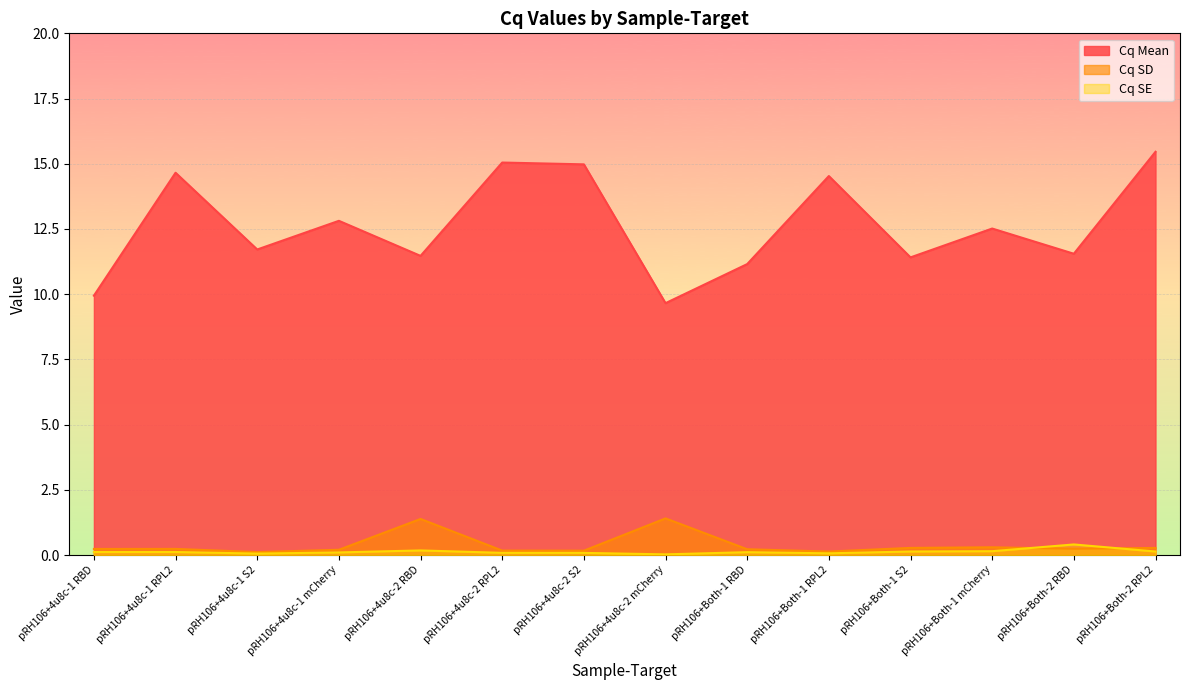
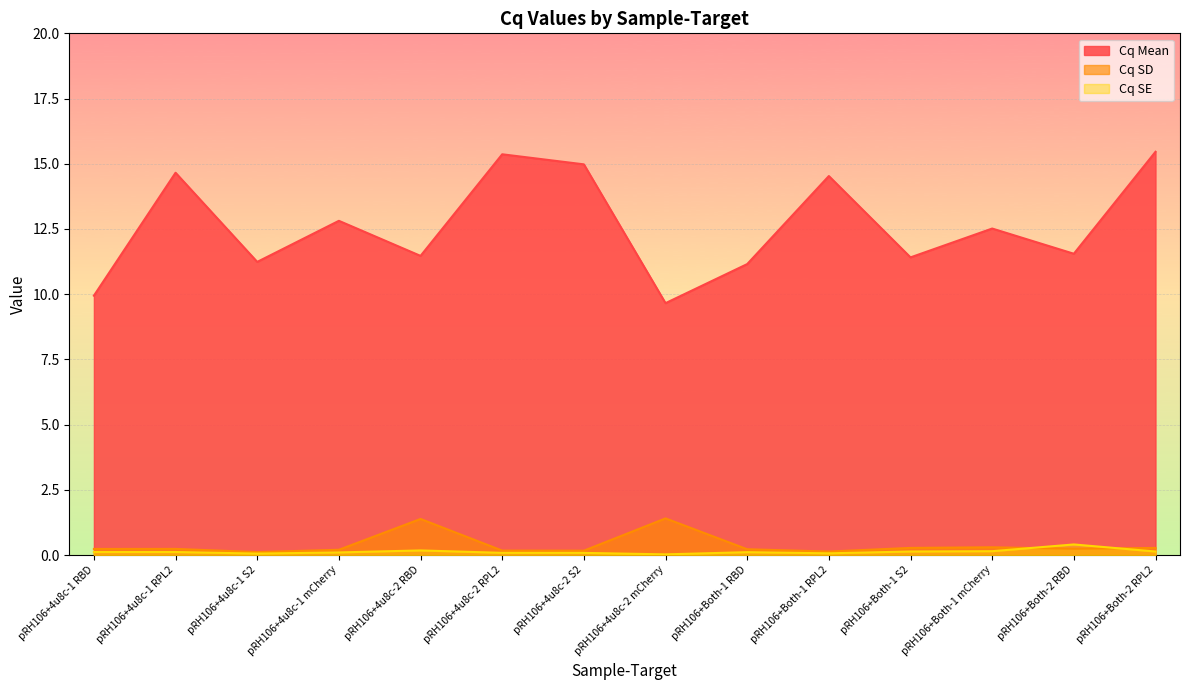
Cq Mean, pRH106+4u8c-1 S2: 11.7 -> 11.2
Cq Mean, pRH106+4u8c-2 RPL2: 15.0 -> 15.4
